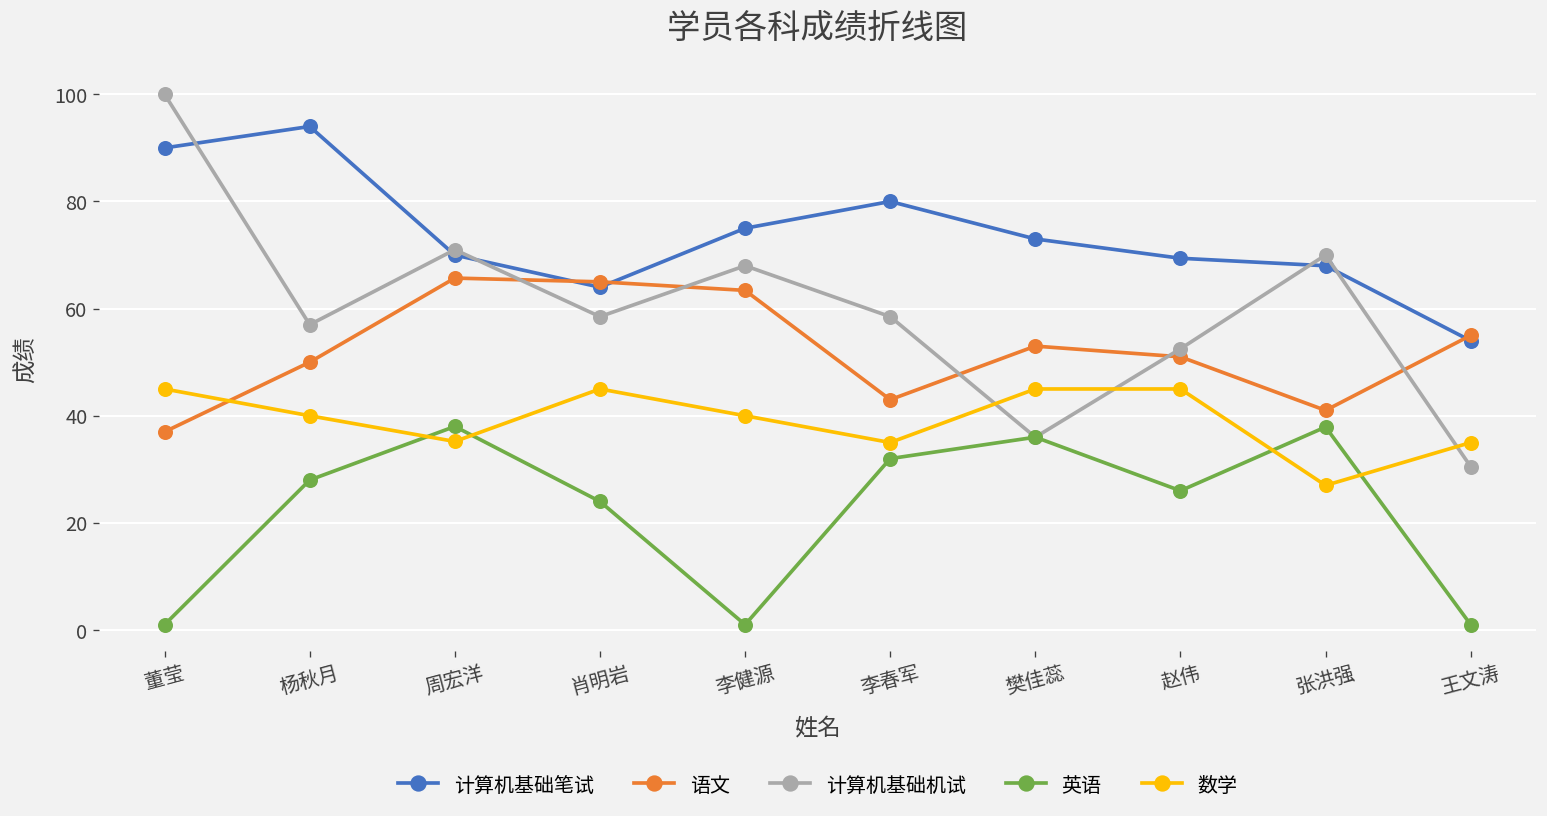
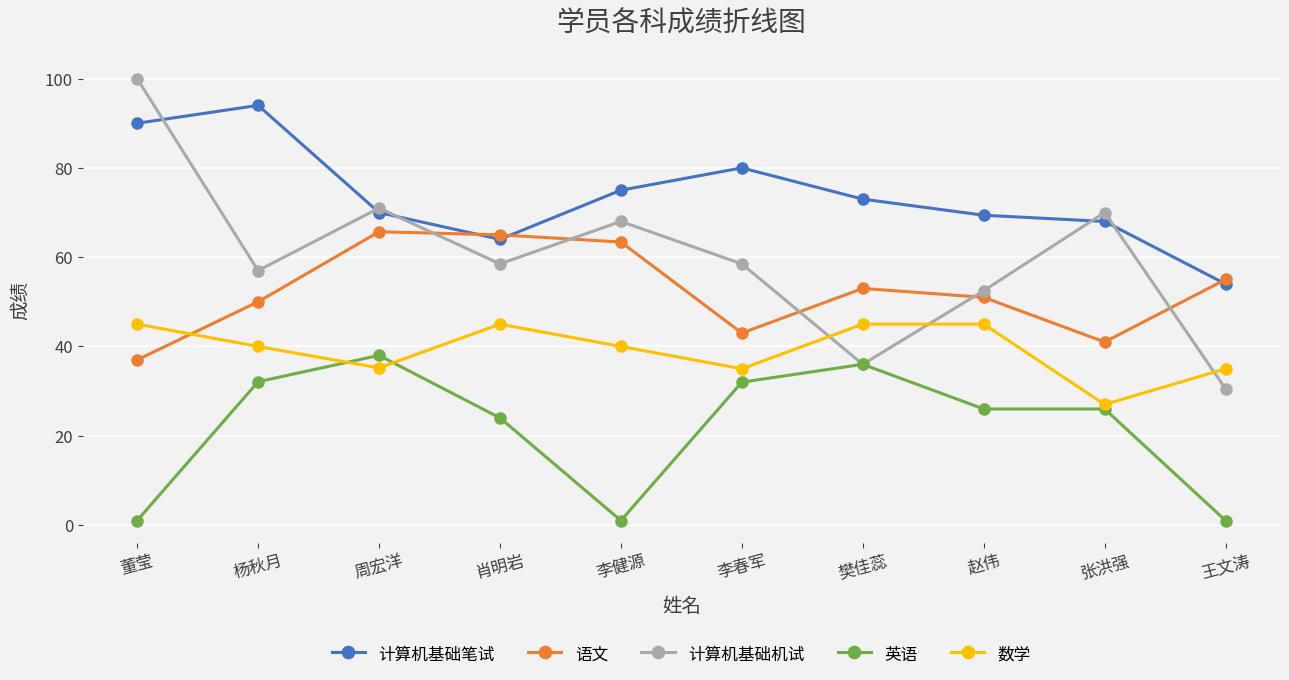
英语, 杨秋月: 28 -> 32
英语, 张洪强: 38 -> 26
